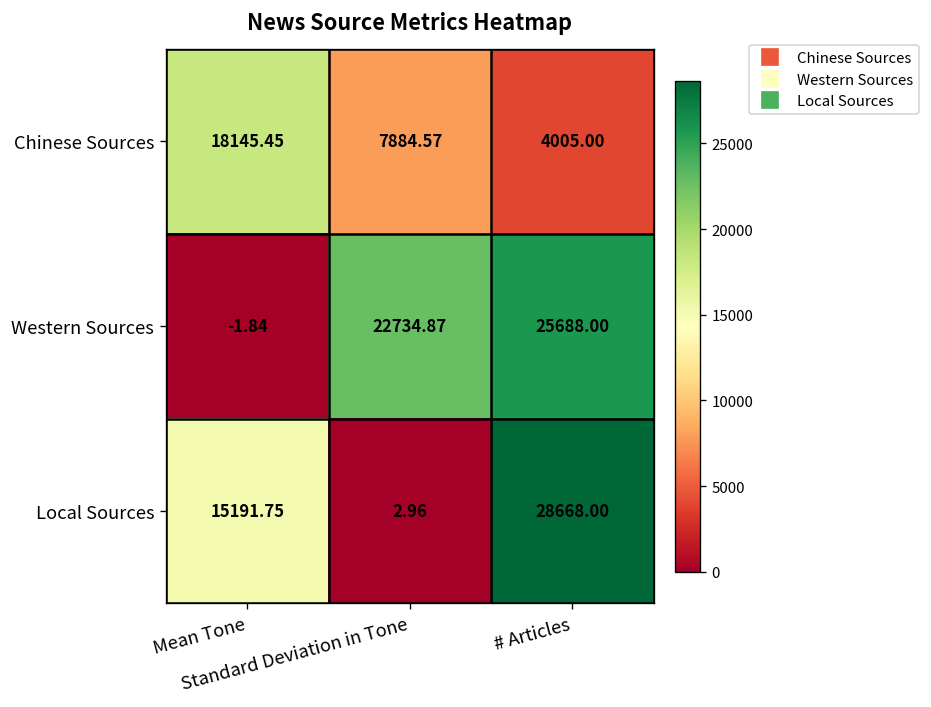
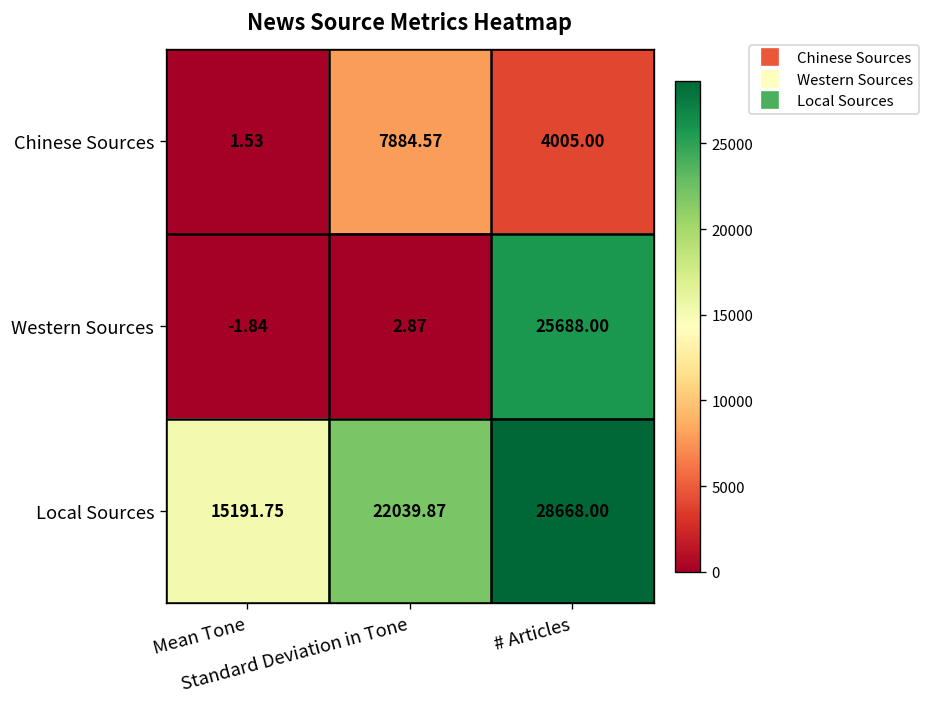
Chinese Sources, Mean Tone: 18145.45 -> 1.53
Western Sources, Standard Deviation in Tone: 22734.87 -> 2.87
Local Sources, Standard Deviation in Tone: 2.96 -> 22039.87
